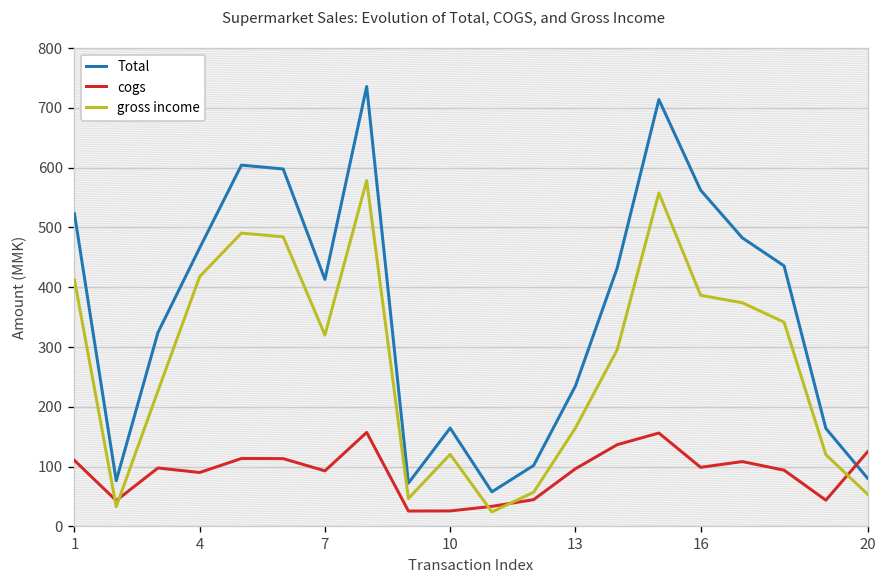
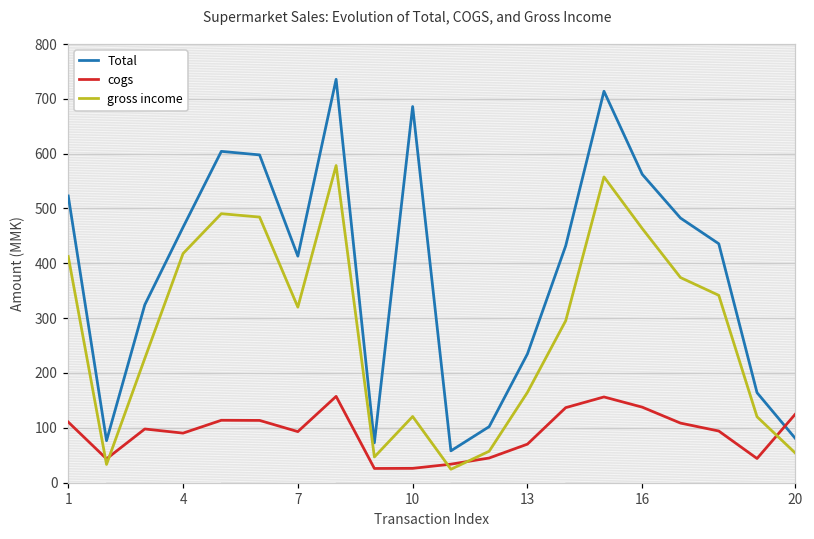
Total, 10: 160 -> 690
cogs, 13: 100 -> 70
cogs, 16: 100 -> 140
gross income, 16: 390 -> 460
